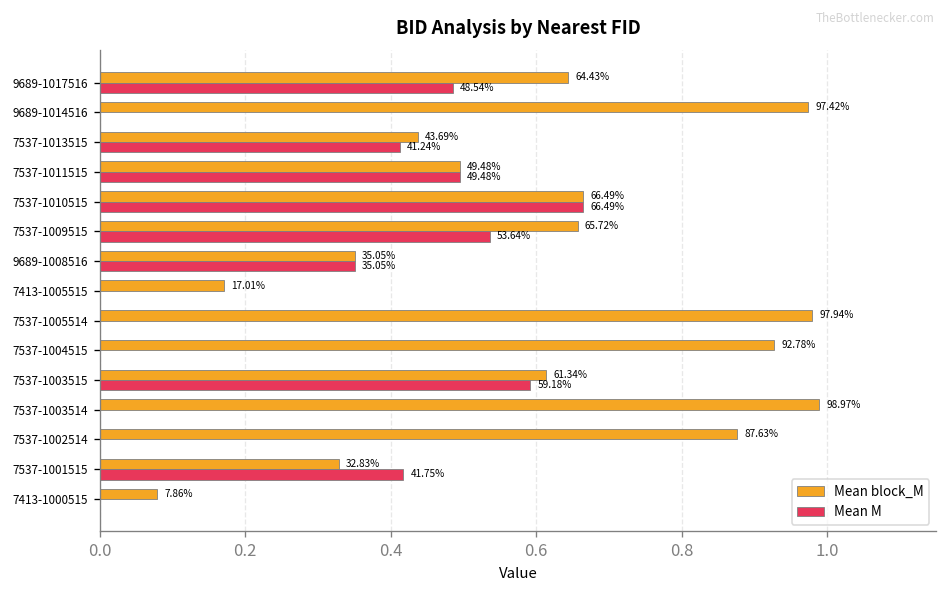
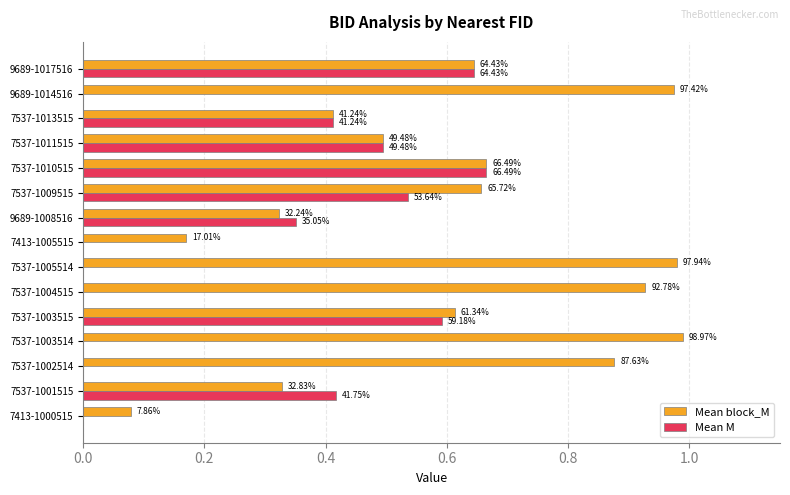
Mean M, 9689-1017516: 48.54% -> 64.43%
Mean block_M, 7537-1013515: 43.69% -> 41.24%
Mean block_M, 9689-1008516: 35.05% -> 32.24%
